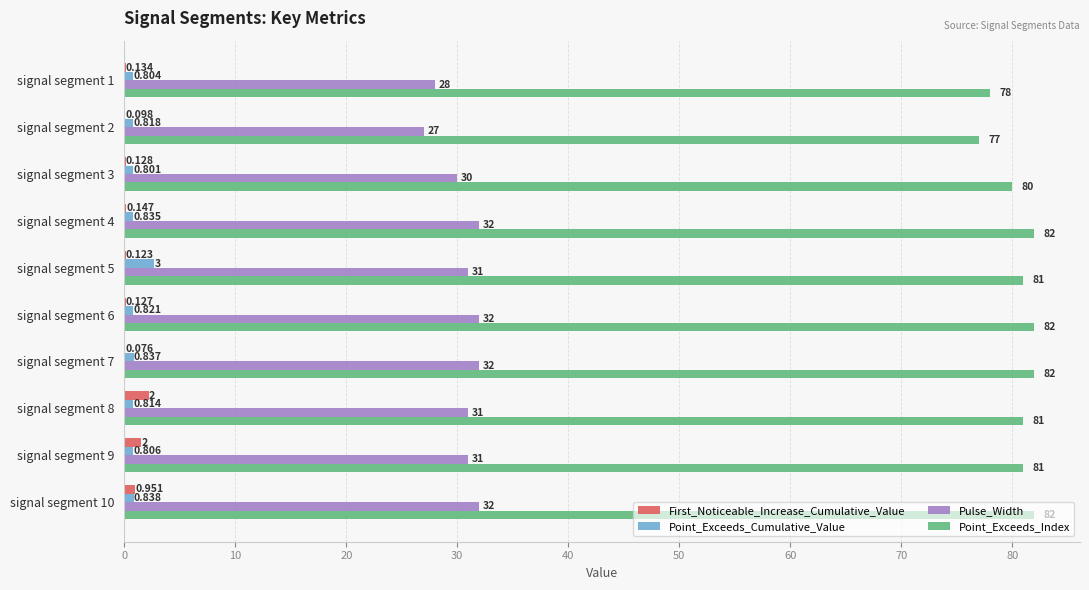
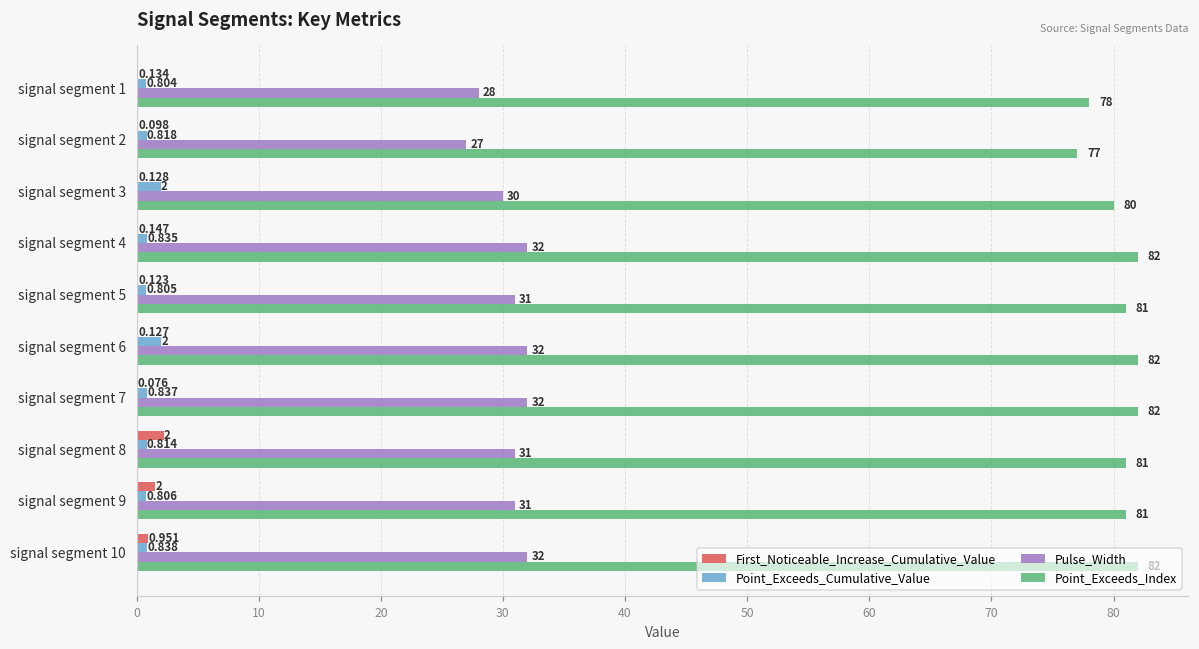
Point_Exceeds_Cumulative_Value, signal segment 3: 0.801 -> 2
Point_Exceeds_Cumulative_Value, signal segment 5: 3 -> 0.805
Point_Exceeds_Cumulative_Value, signal segment 6: 0.821 -> 2
